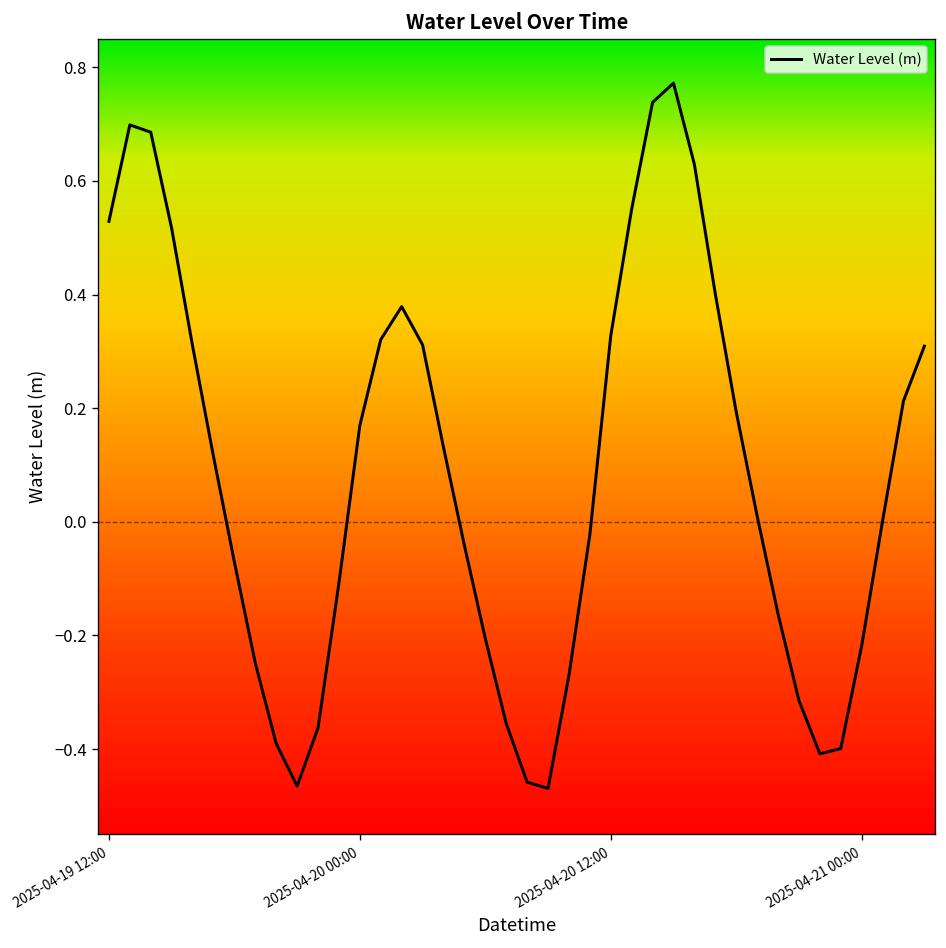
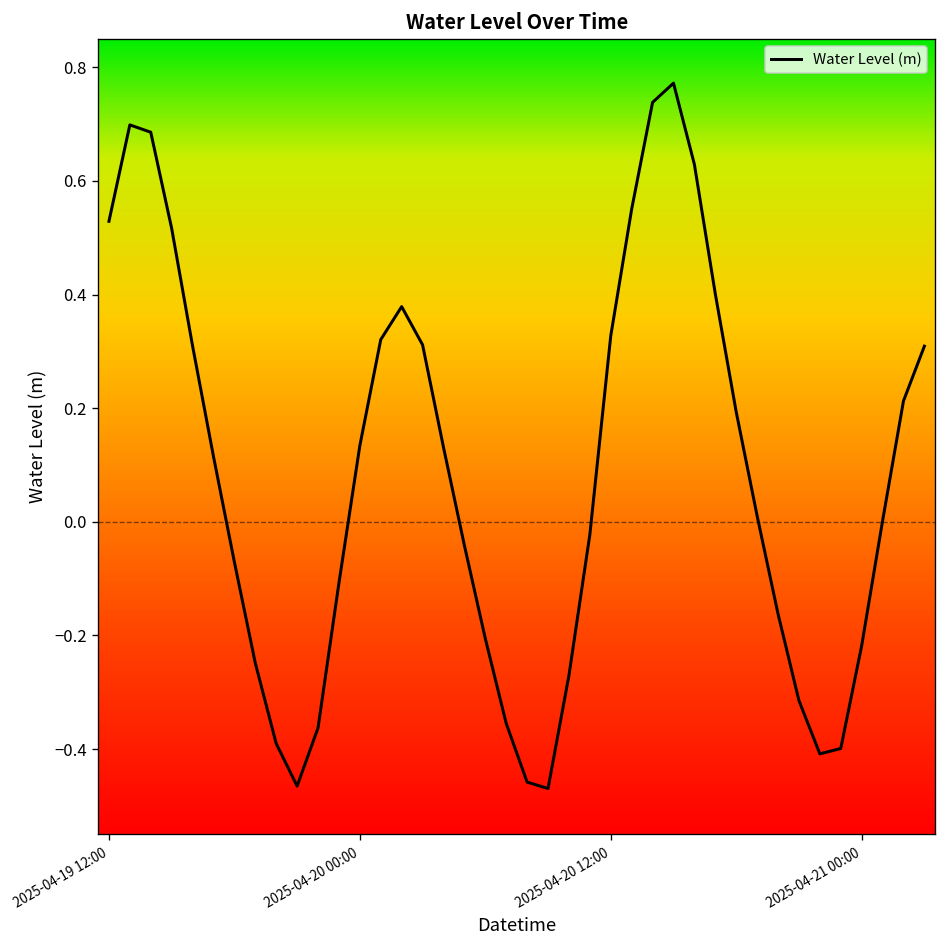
2025-04-20 00:00: 0.17 -> 0.13
